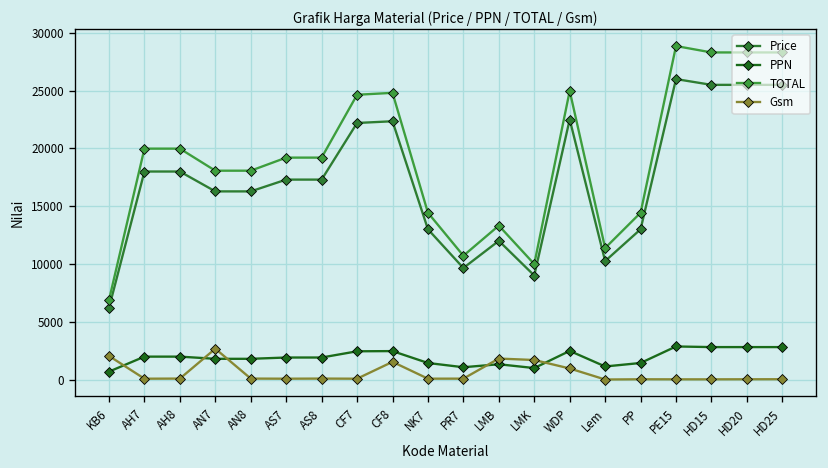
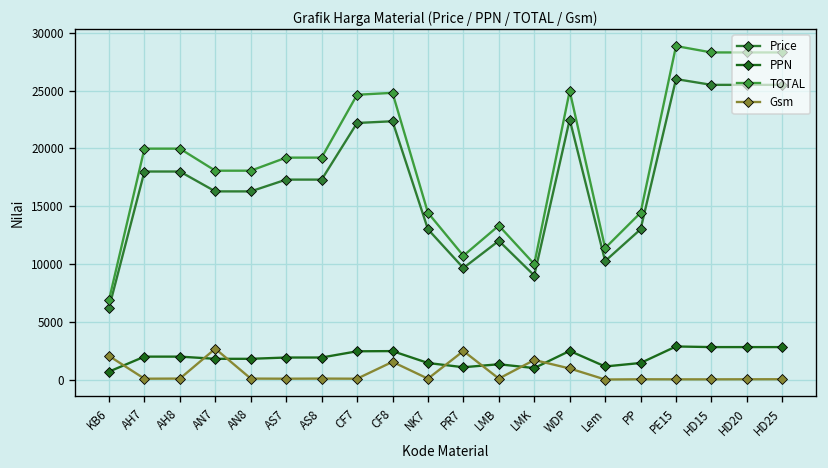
Gsm, PR7: 0 -> 2000
Gsm, LMB: 2000 -> 0
